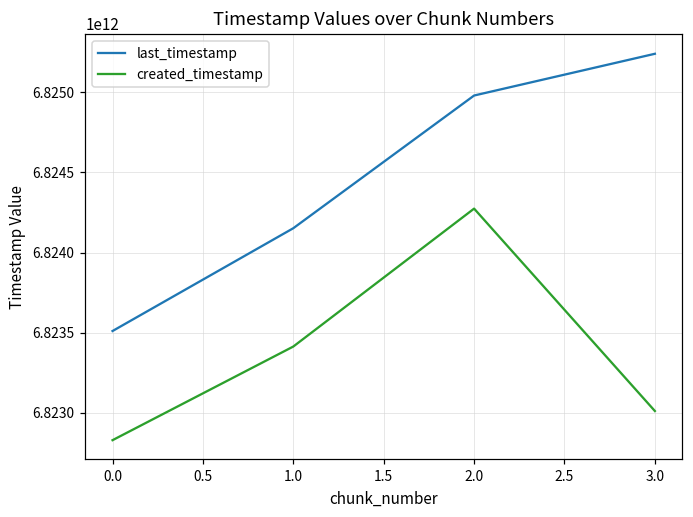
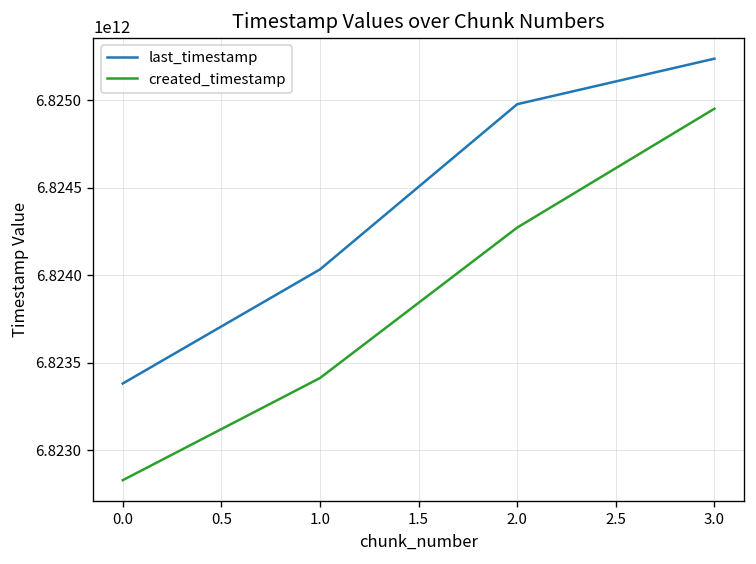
last_timestamp, 0.0: 6823510000000 -> 6823380000000
last_timestamp, 1.0: 6824150000000 -> 6824030000000
created_timestamp, 3.0: 6823010000000 -> 6824950000000
